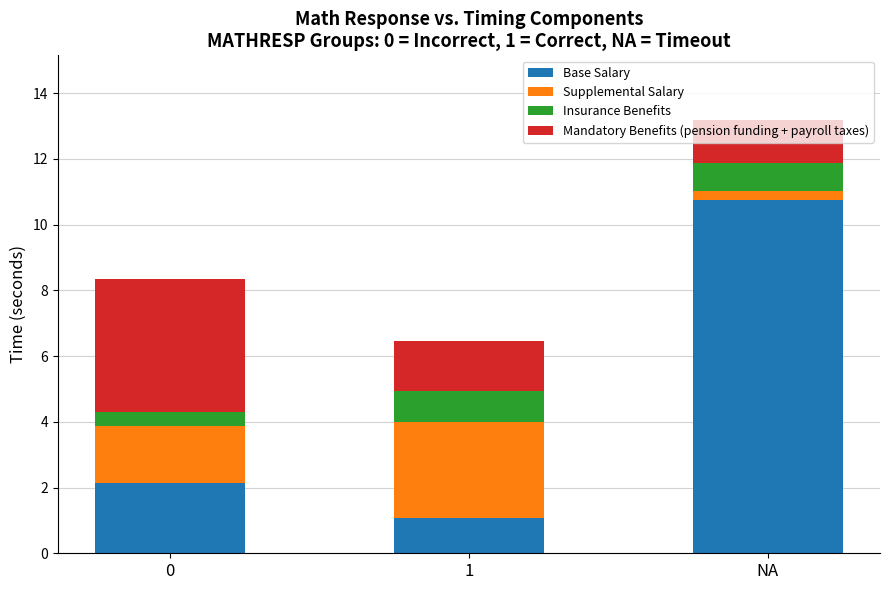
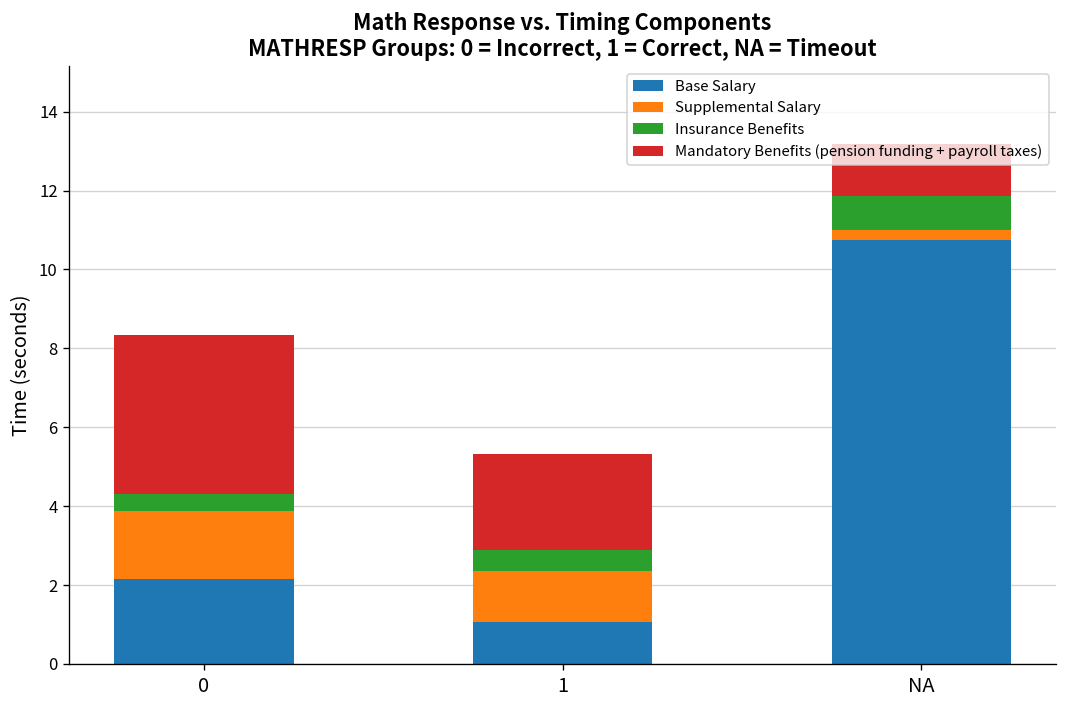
Supplemental Salary, 1: 2.9 -> 1.3
Insurance Benefits, 1: 0.9 -> 0.5
Mandatory Benefits (pension funding + payroll taxes), 1: 1.5 -> 2.4
